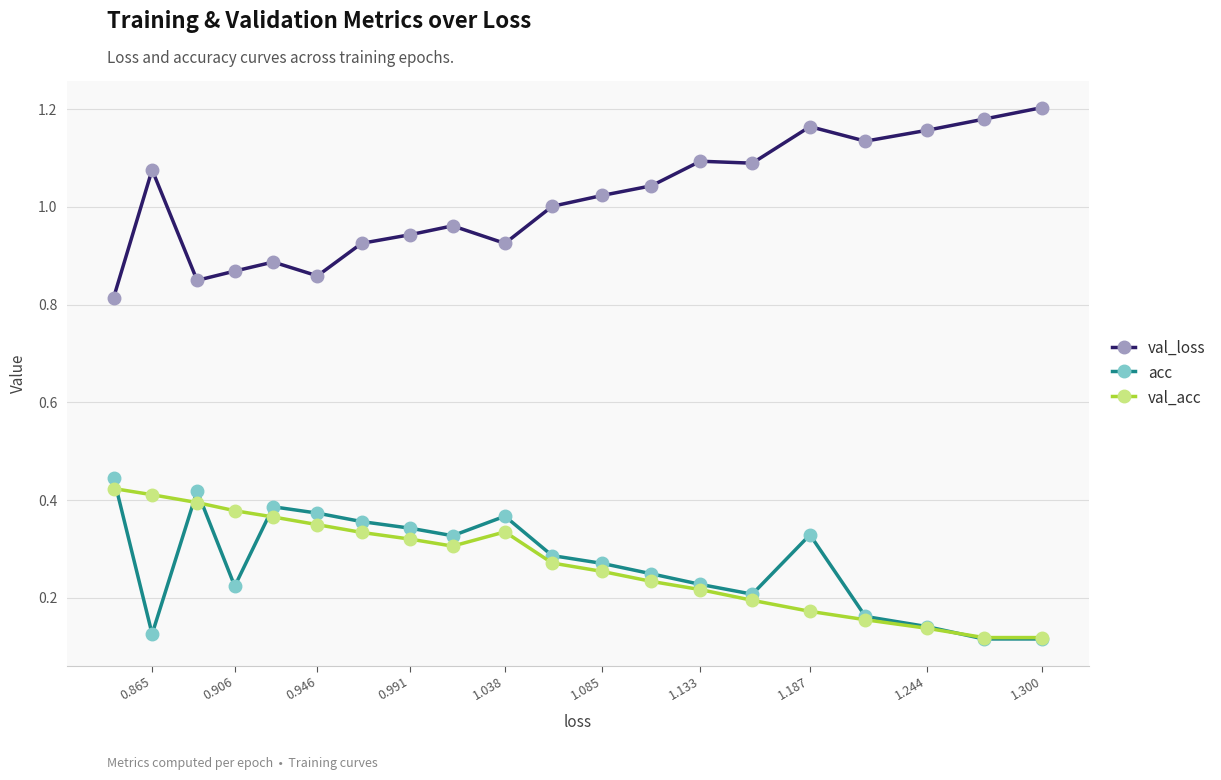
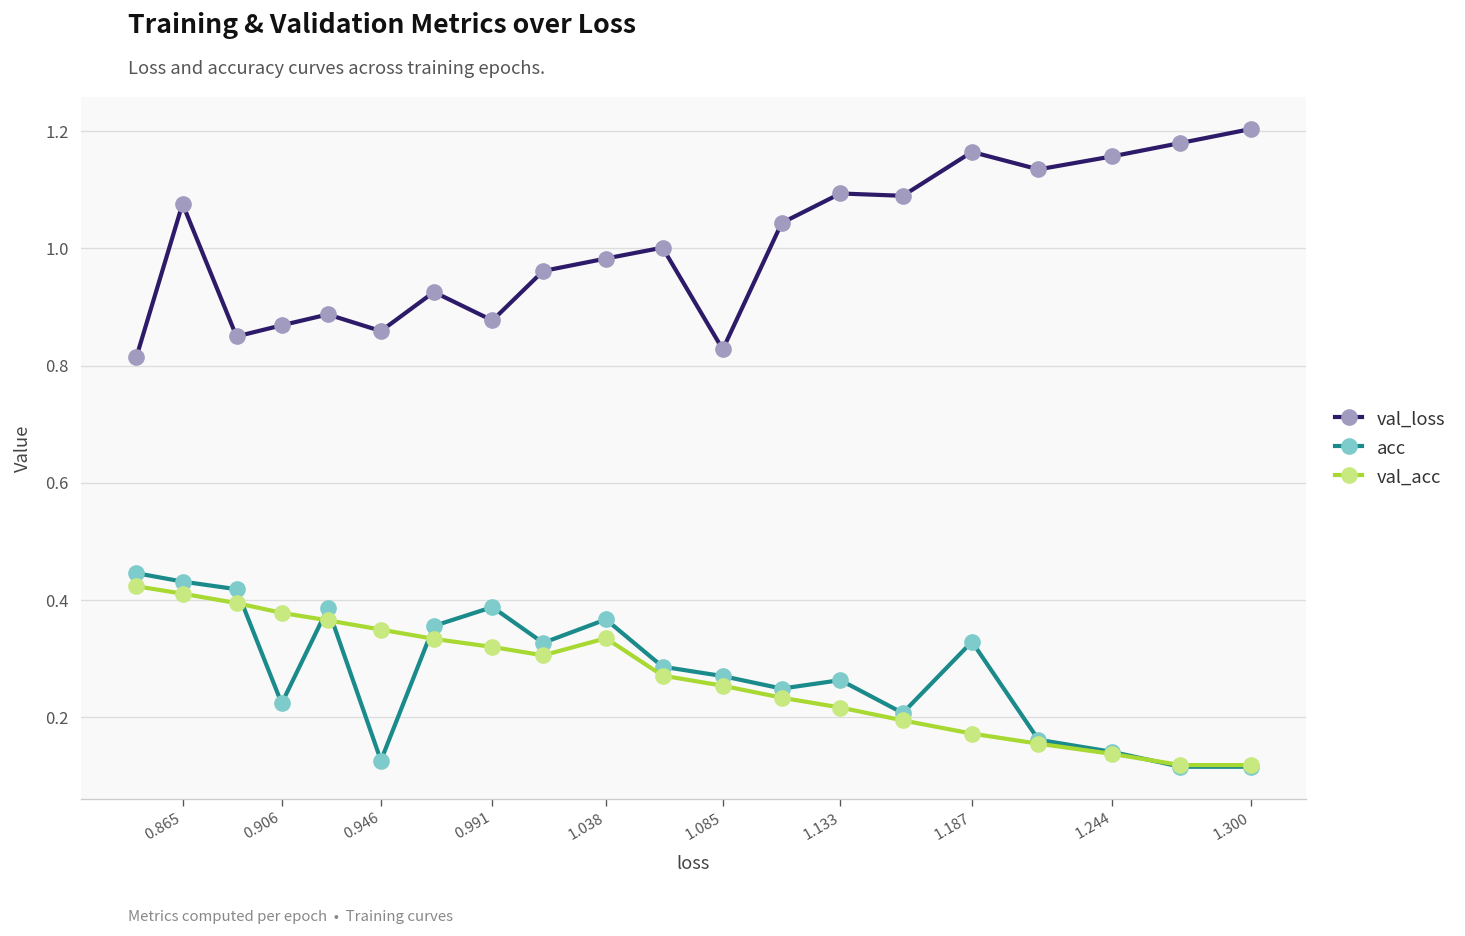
acc, 0.865: 0.13 -> 0.43
acc, 0.946: 0.37 -> 0.13
val_loss, 0.991: 0.94 -> 0.88
acc, 0.991: 0.34 -> 0.39
val_loss, 1.038: 0.93 -> 0.98
val_loss, 1.085: 1.02 -> 0.83
acc, 1.133: 0.23 -> 0.26
